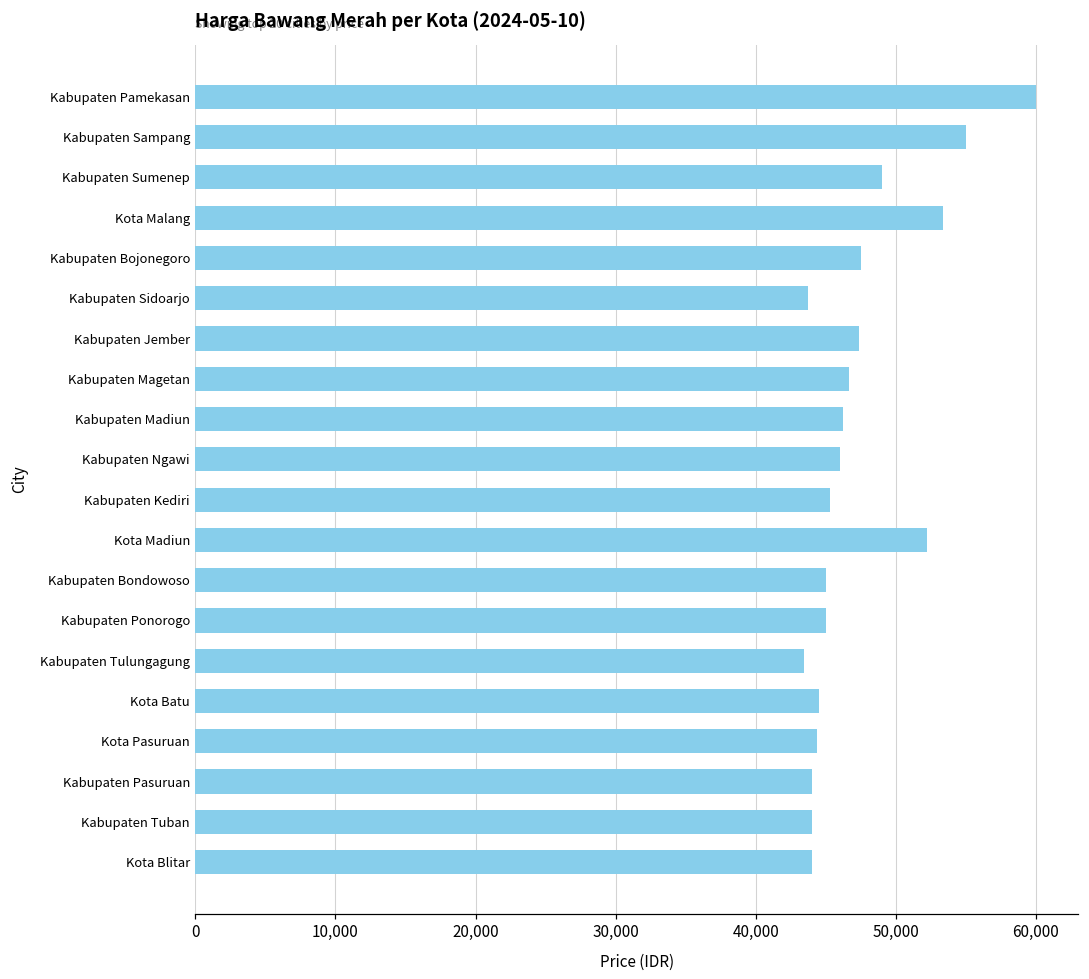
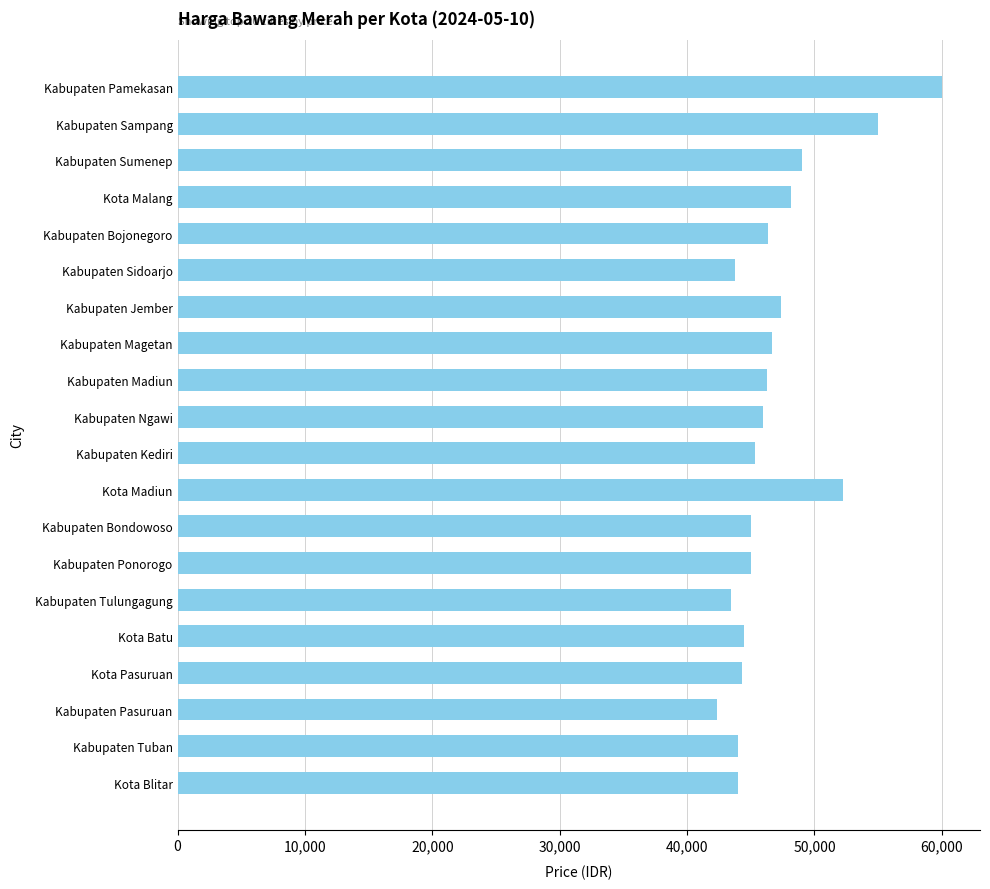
Kota Malang: 53,400 -> 48,200
Kabupaten Bojonegoro: 47,500 -> 46,400
Kabupaten Pasuruan: 44,000 -> 42,400
